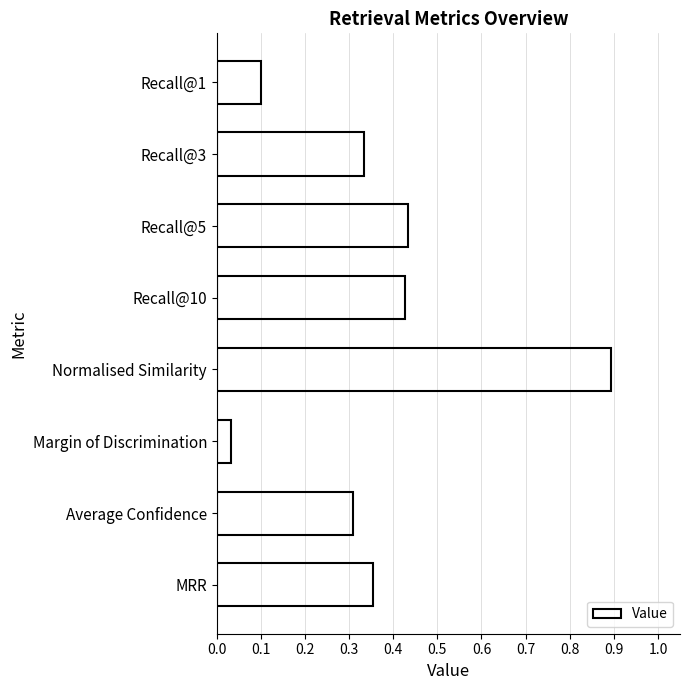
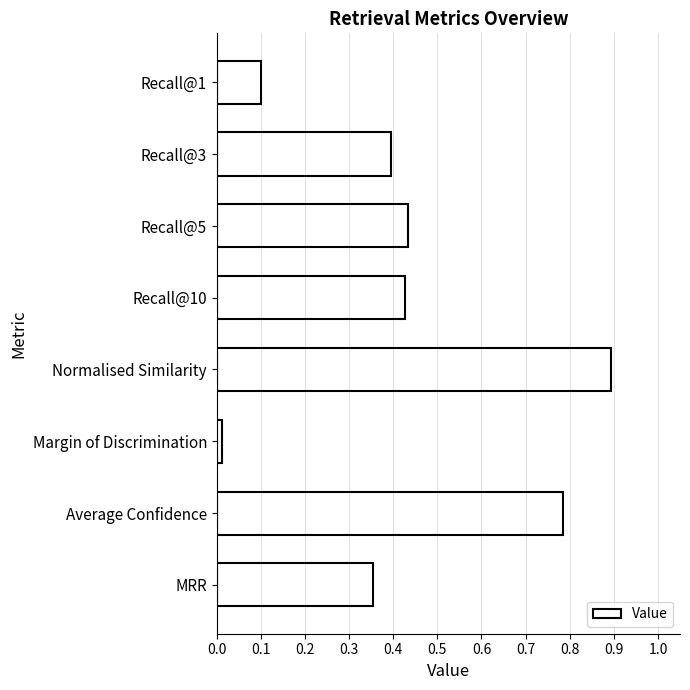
Recall@3: 0.33 -> 0.40
Margin of Discrimination: 0.03 -> 0.01
Average Confidence: 0.31 -> 0.79
